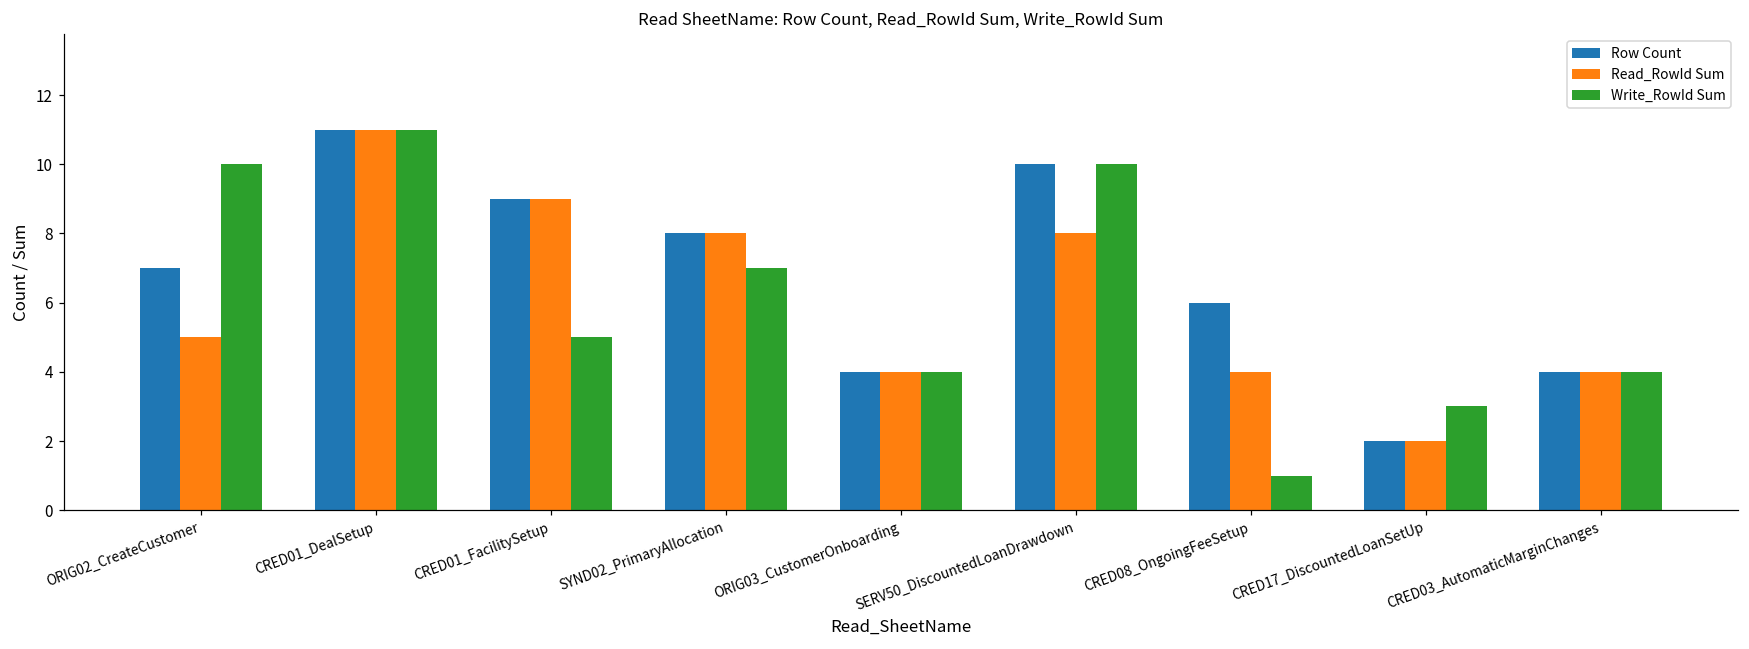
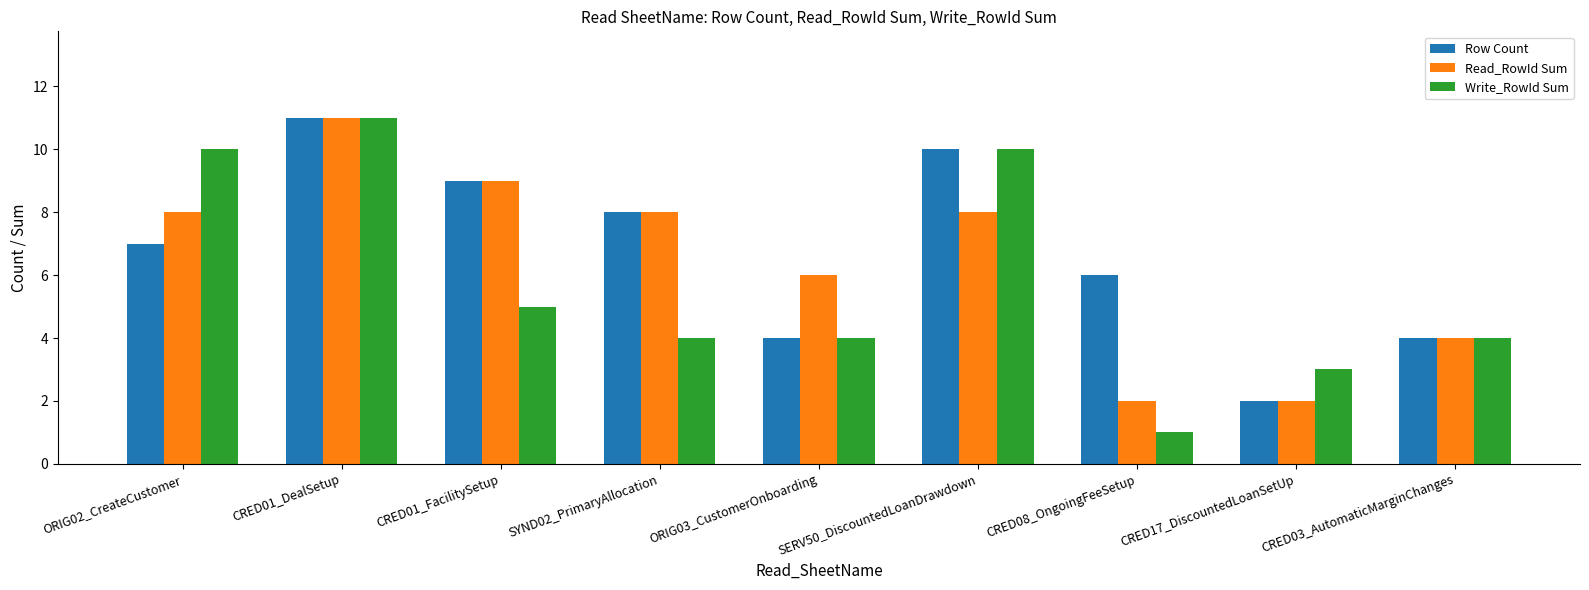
Read_RowId Sum, ORIG02_CreateCustomer: 5 -> 8
Write_RowId Sum, SYND02_PrimaryAllocation: 7 -> 4
Read_RowId Sum, ORIG03_CustomerOnboarding: 4 -> 6
Read_RowId Sum, CRED08_OngoingFeeSetup: 4 -> 2
